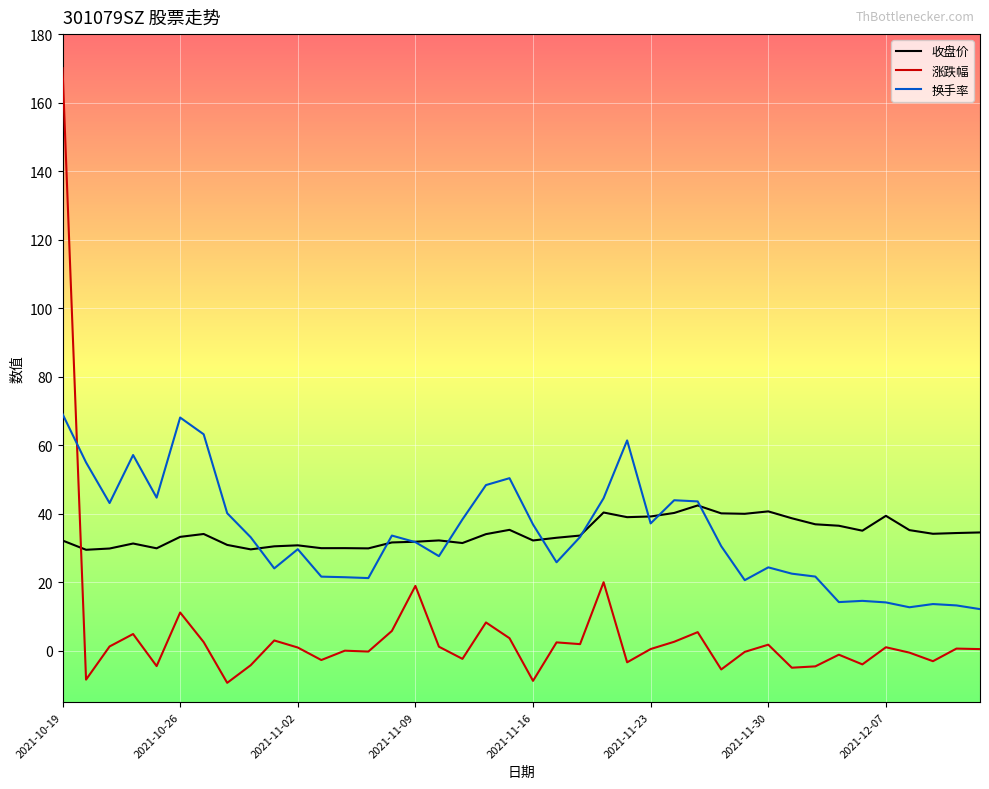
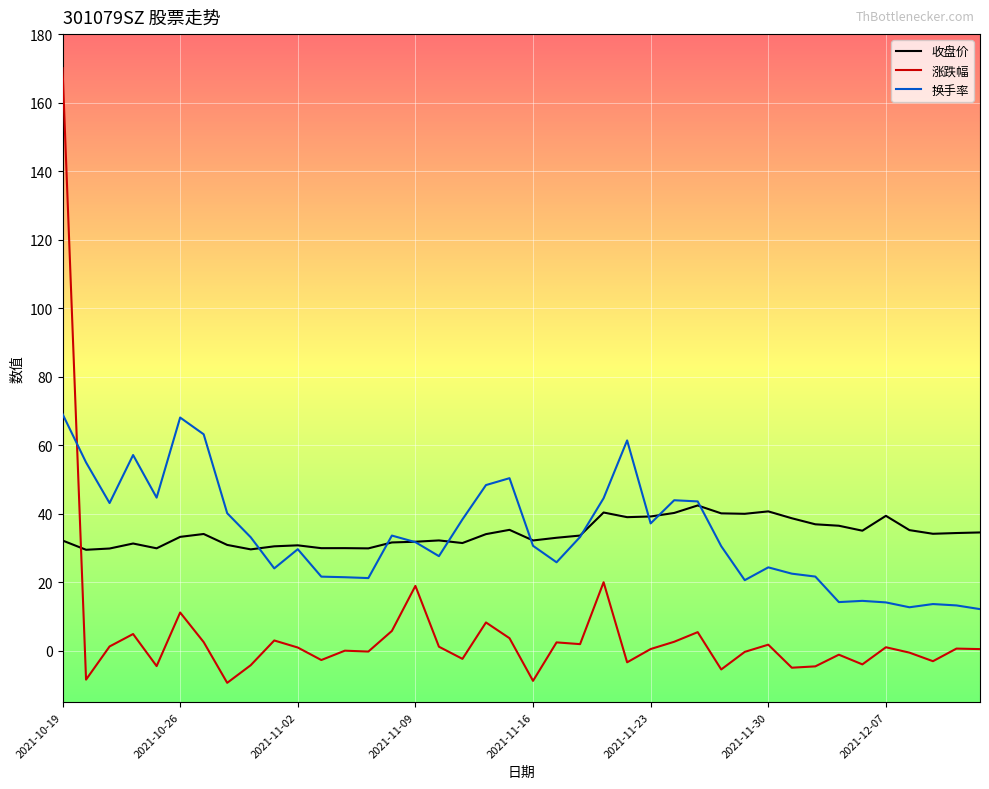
换手率, 2021-11-16: 37 -> 31
